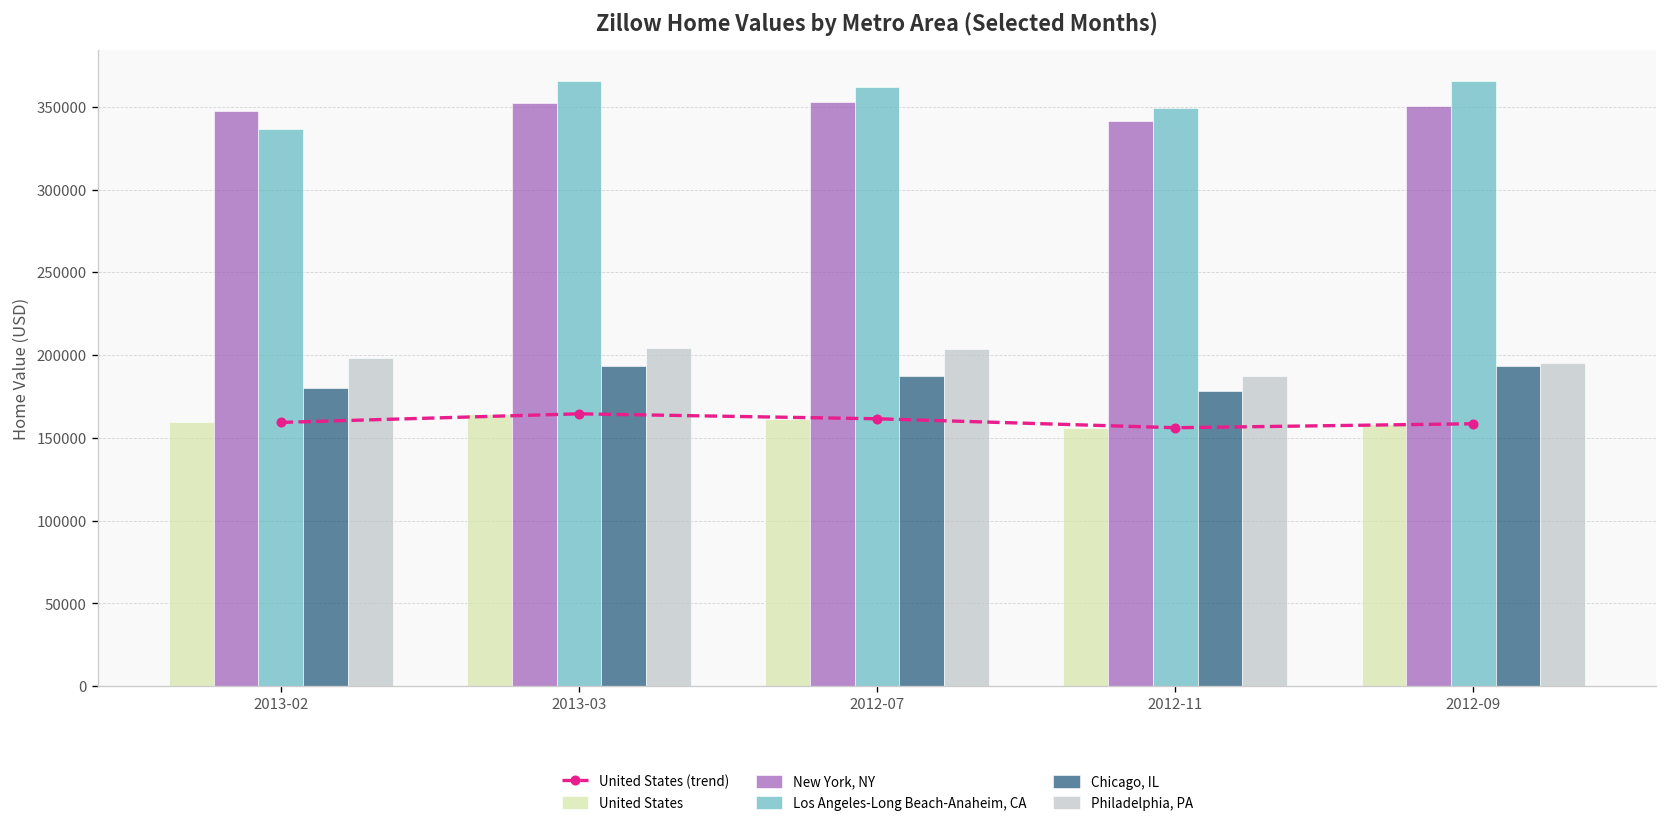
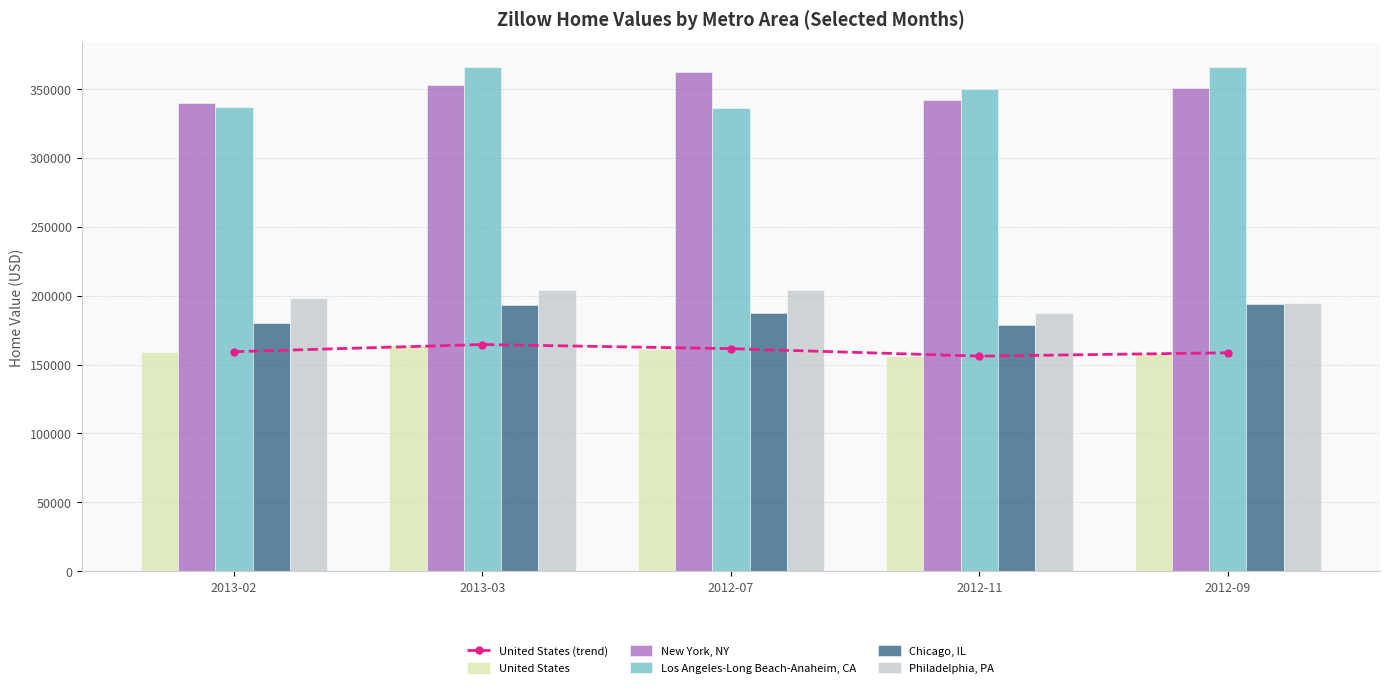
New York, NY, 2013-02: 348000 -> 340000
New York, NY, 2012-07: 353000 -> 362000
Los Angeles-Long Beach-Anaheim, CA, 2012-07: 362000 -> 336000
